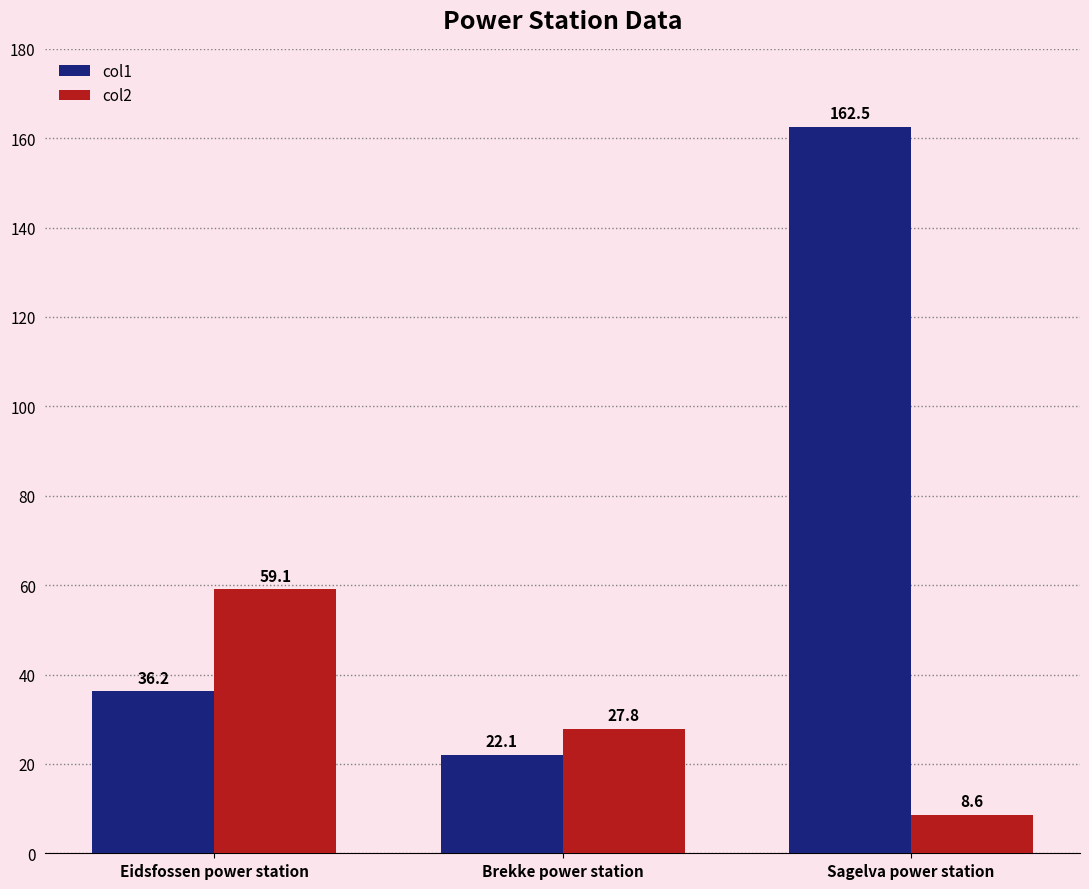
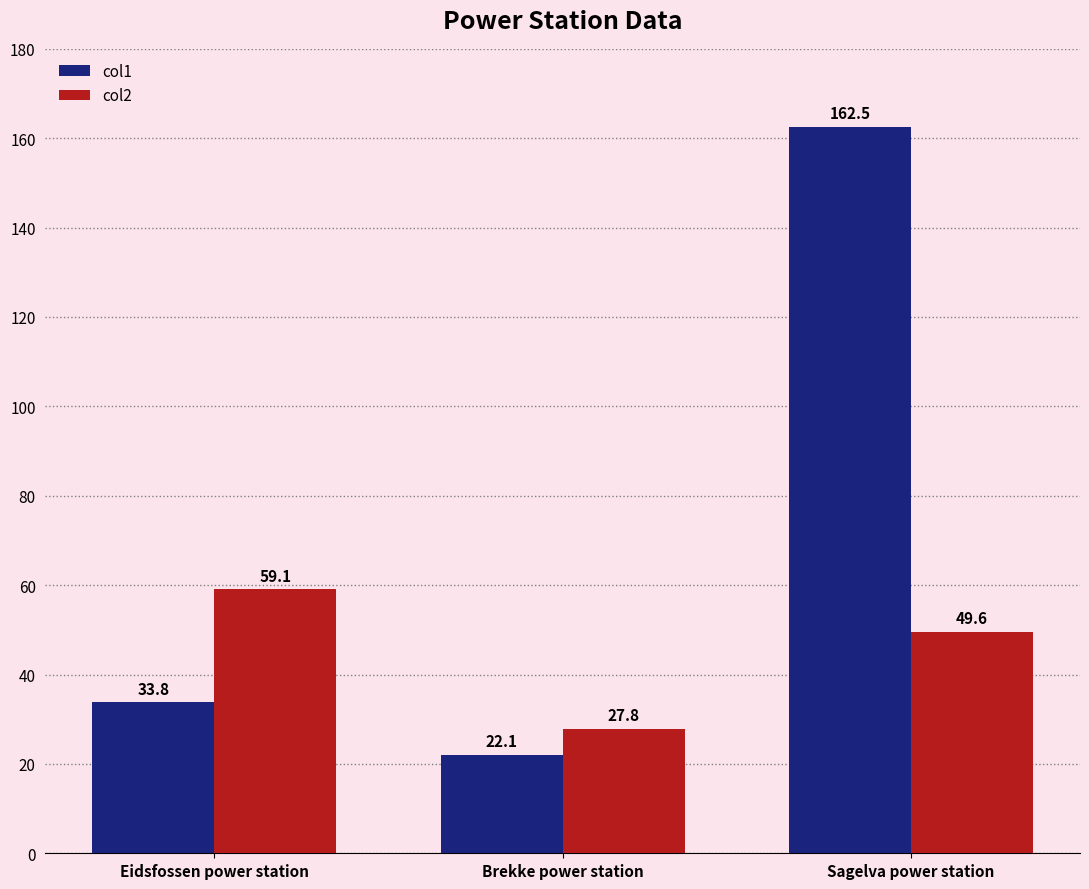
col1, Eidsfossen power station: 36.2 -> 33.8
col2, Sagelva power station: 8.6 -> 49.6
